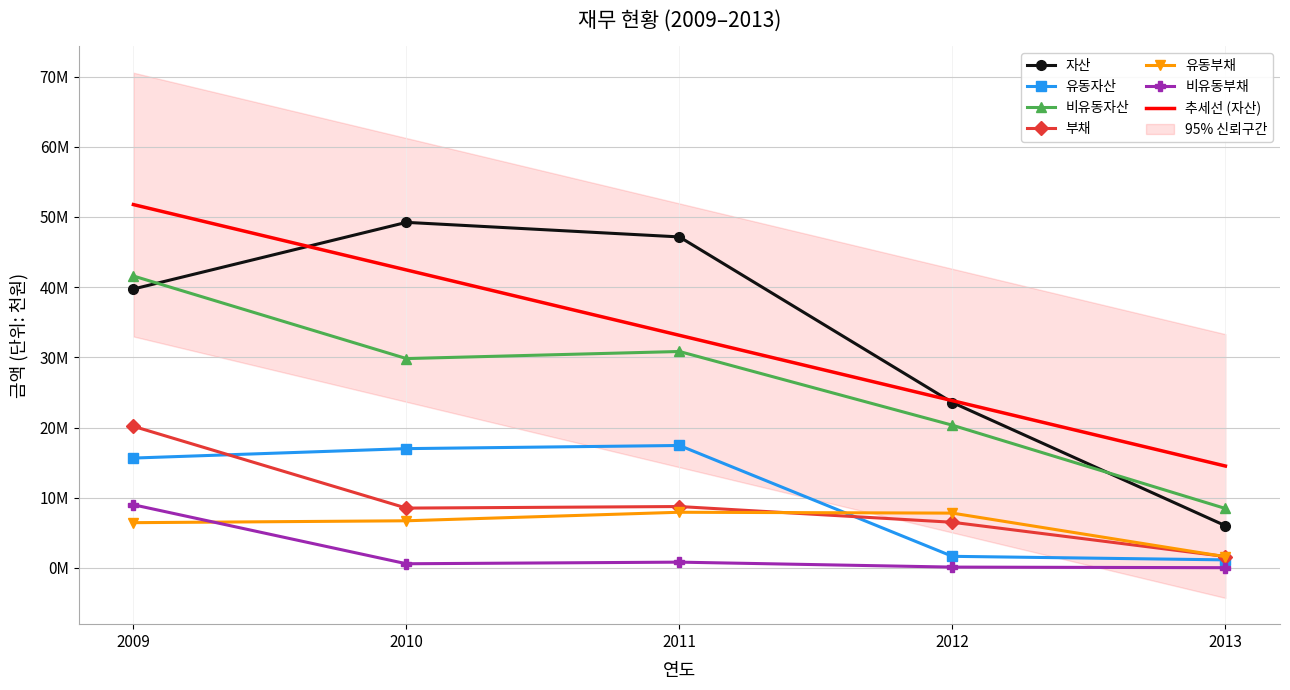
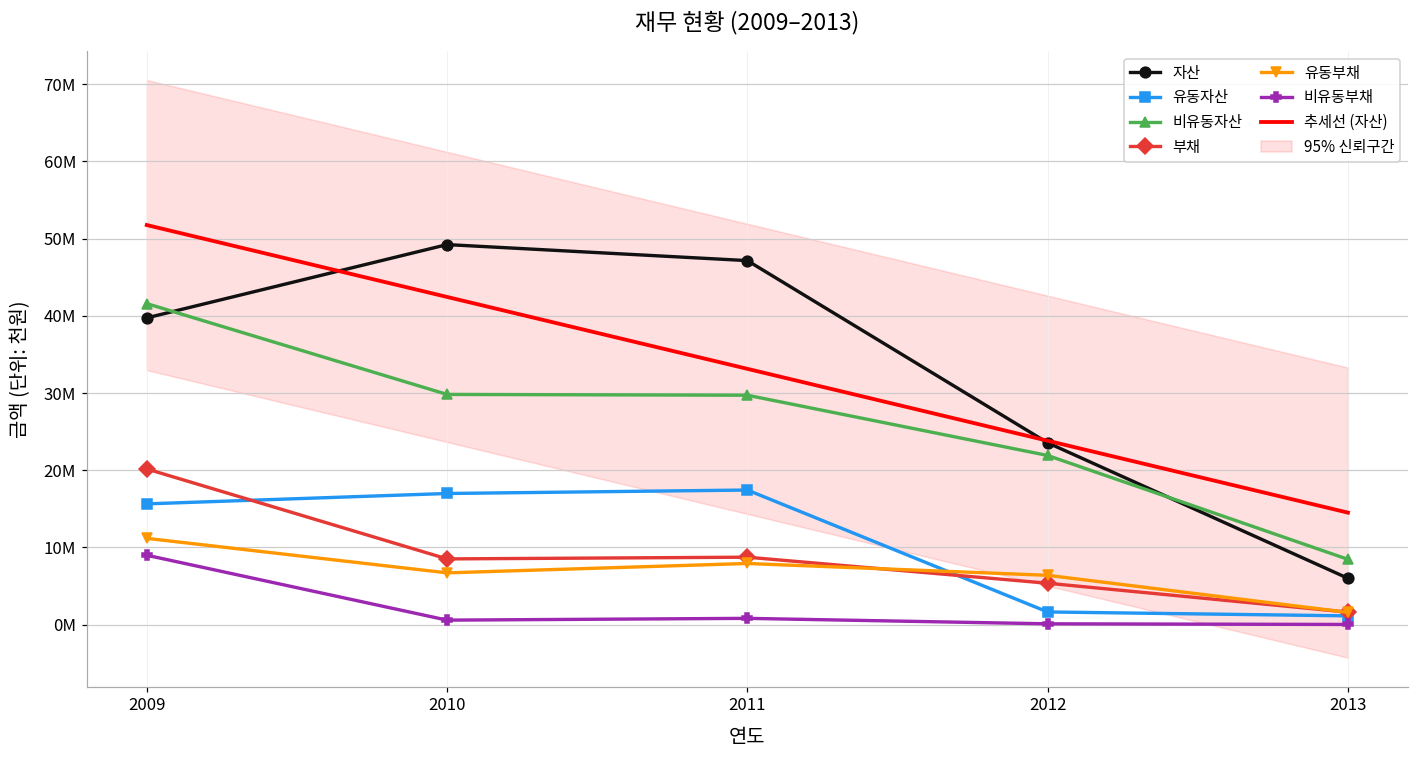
유동부채, 2009: 6000000 -> 11000000
비유동자산, 2011: 31000000 -> 30000000
비유동자산, 2012: 20000000 -> 22000000
부채, 2012: 6000000 -> 5000000
유동부채, 2012: 8000000 -> 6000000
